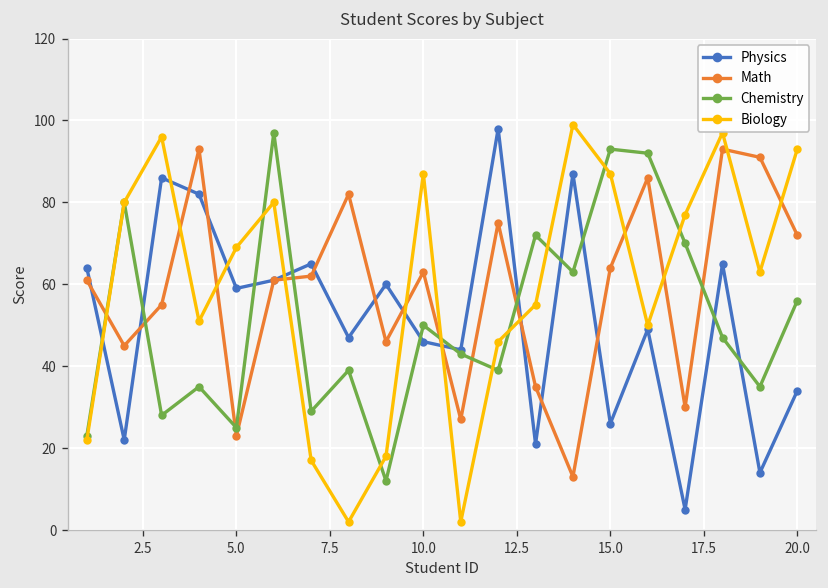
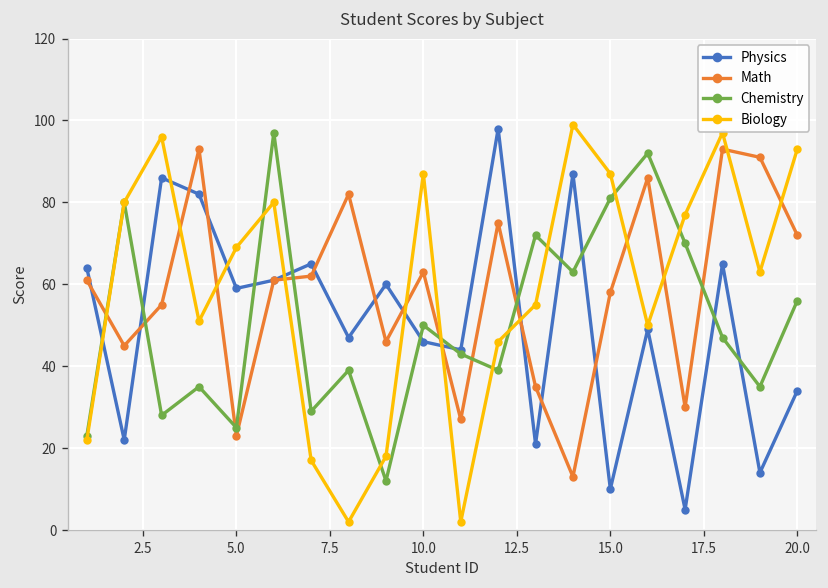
Physics, 15.0: 26 -> 10
Math, 15.0: 64 -> 58
Chemistry, 15.0: 93 -> 81
